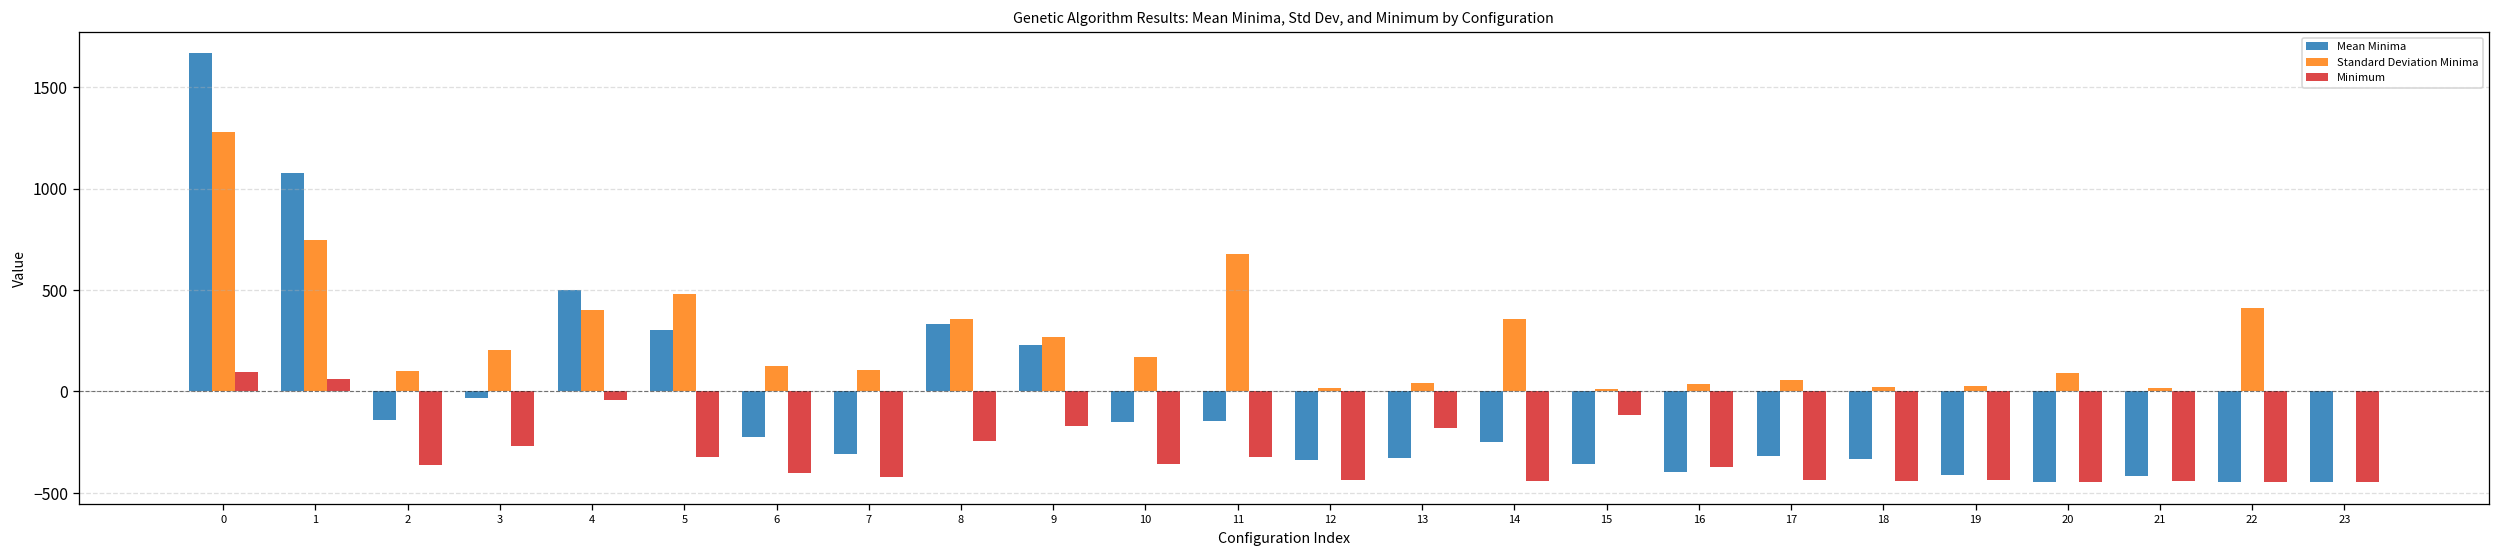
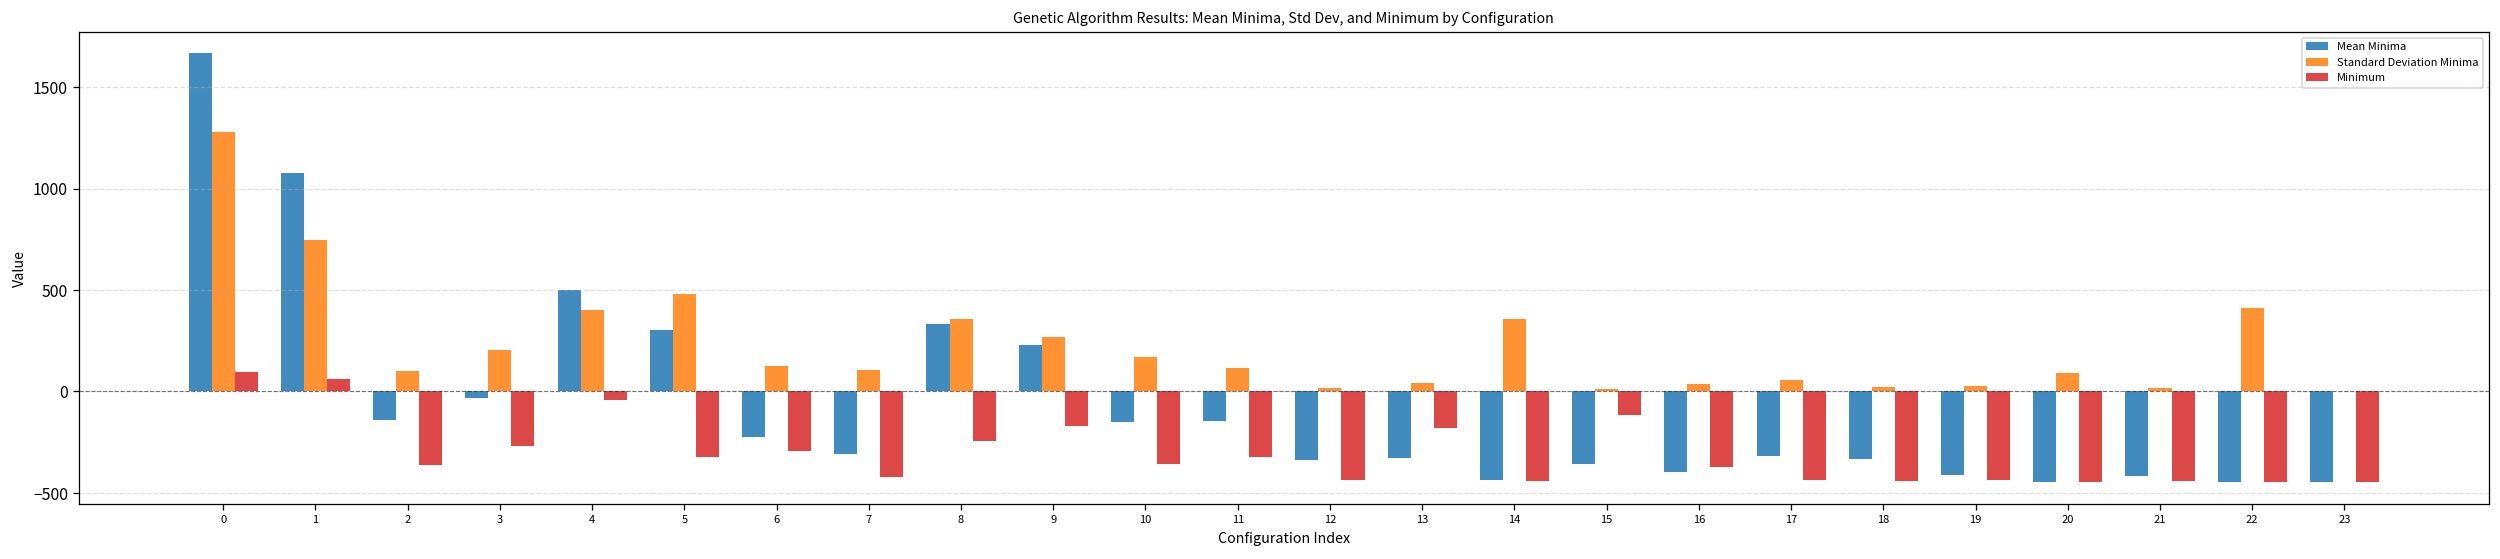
Minimum, 6: -400 -> -290
Standard Deviation Minima, 11: 680 -> 120
Mean Minima, 14: -250 -> -440
